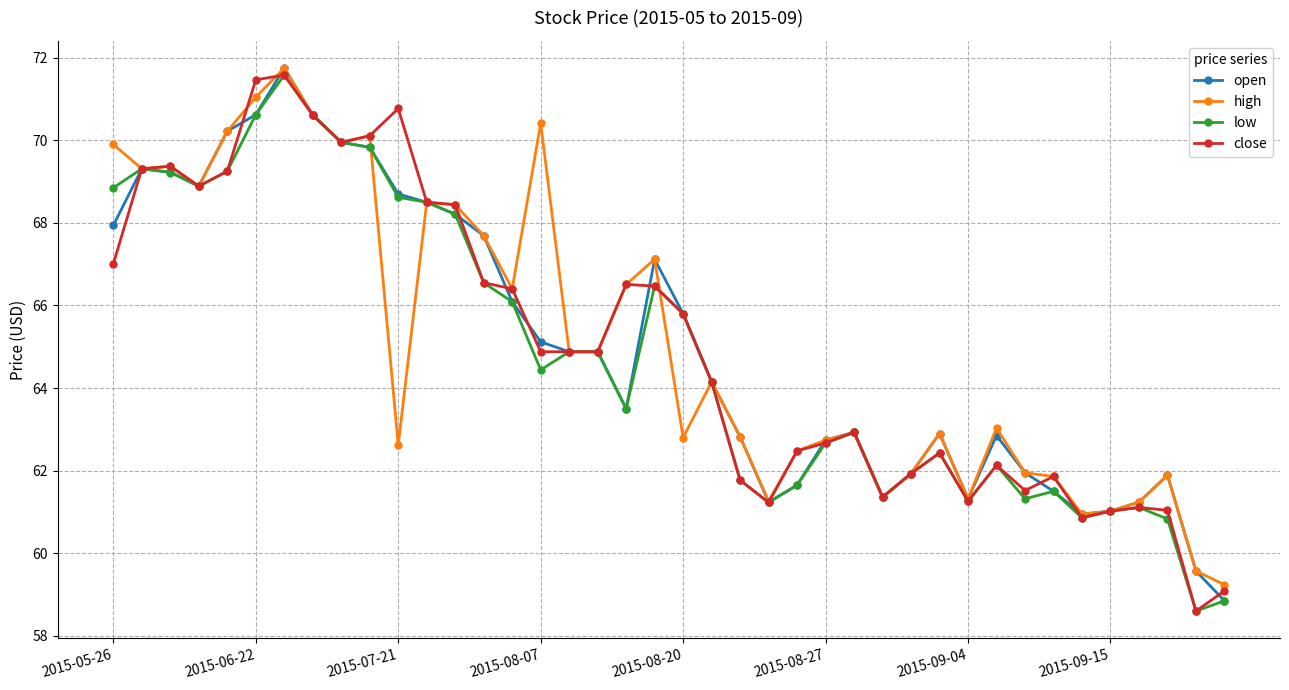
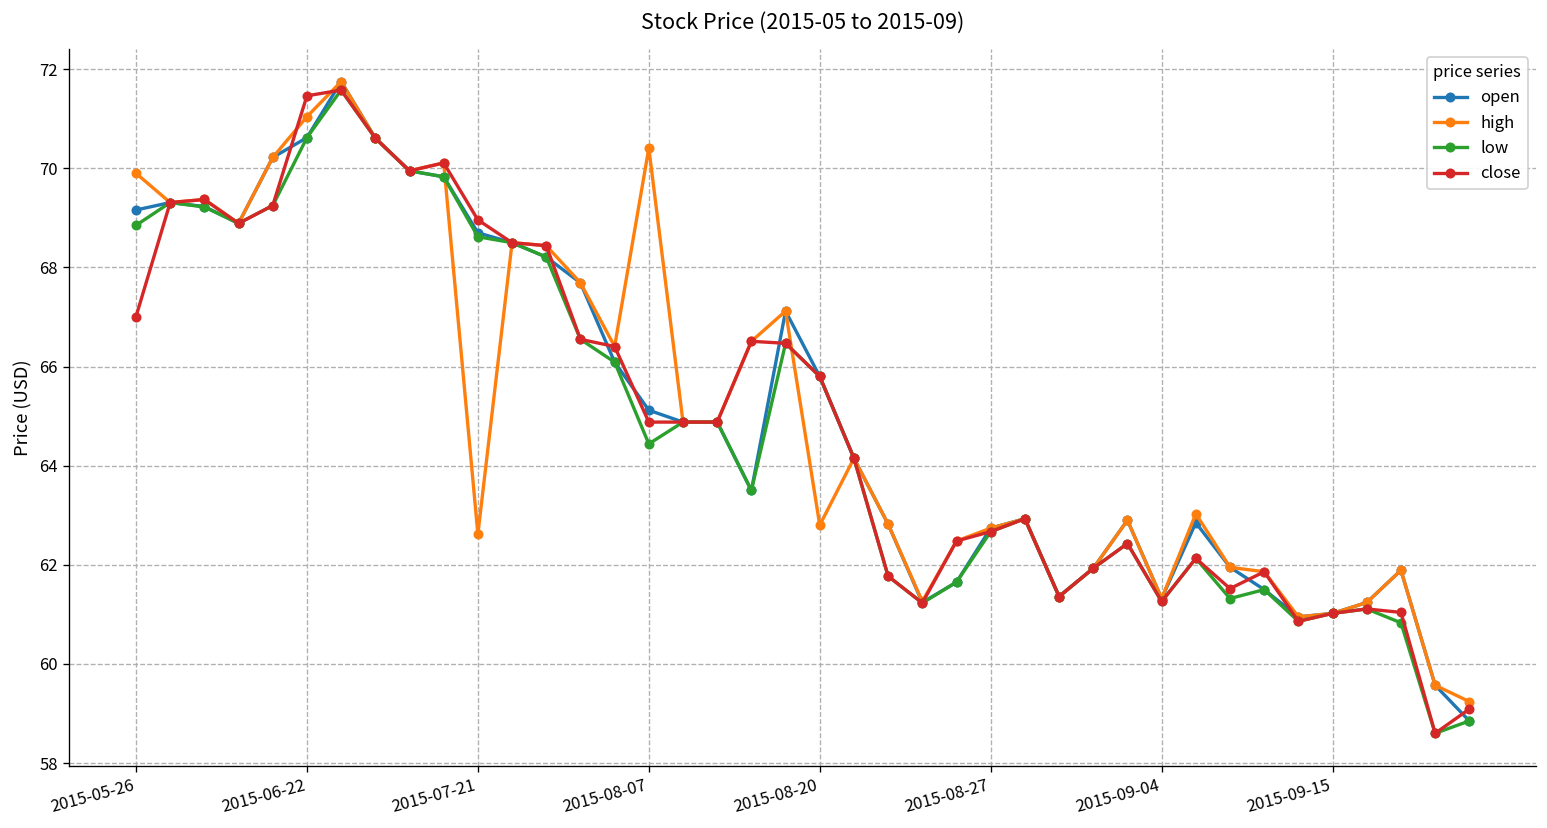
open, 2015-05-26: 67.9 -> 69.2
close, 2015-07-21: 70.8 -> 69.0
